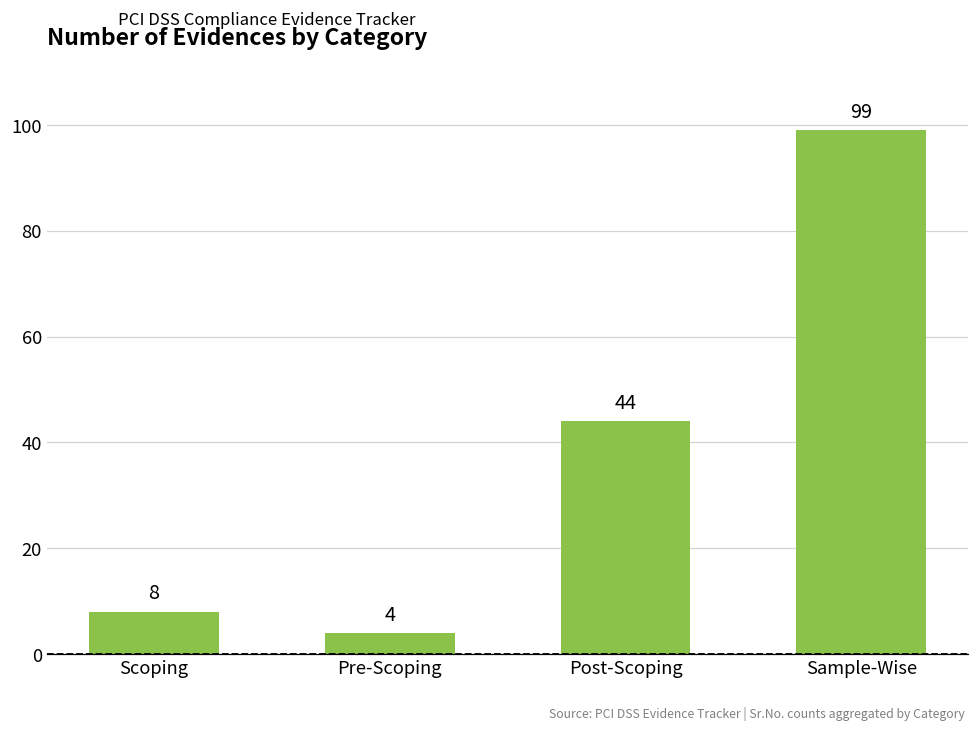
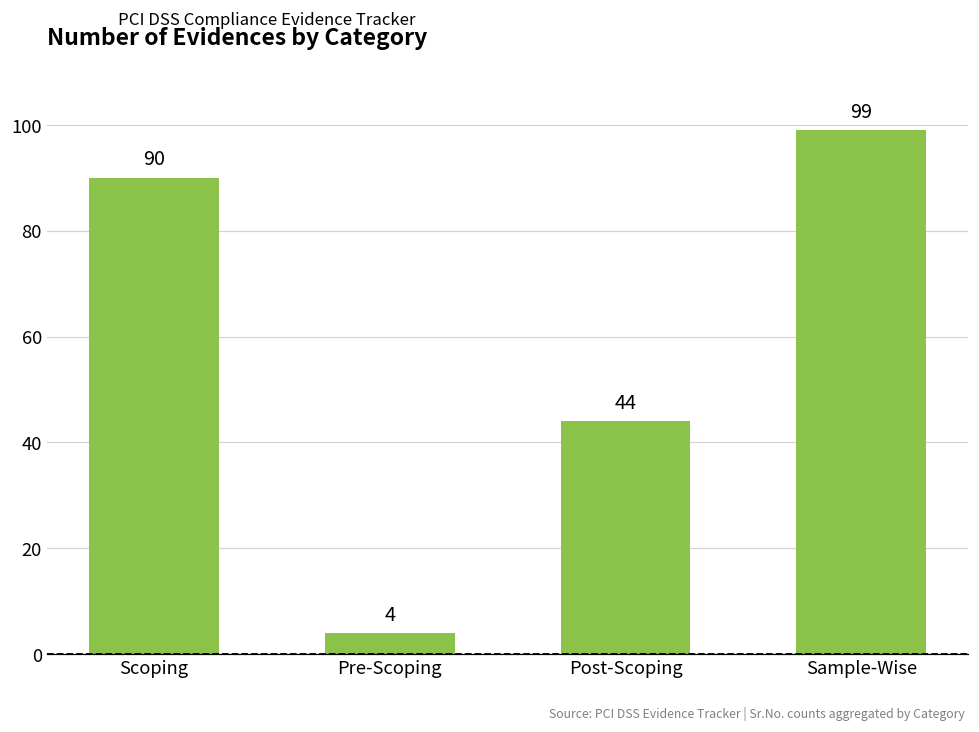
Scoping: 8 -> 90
